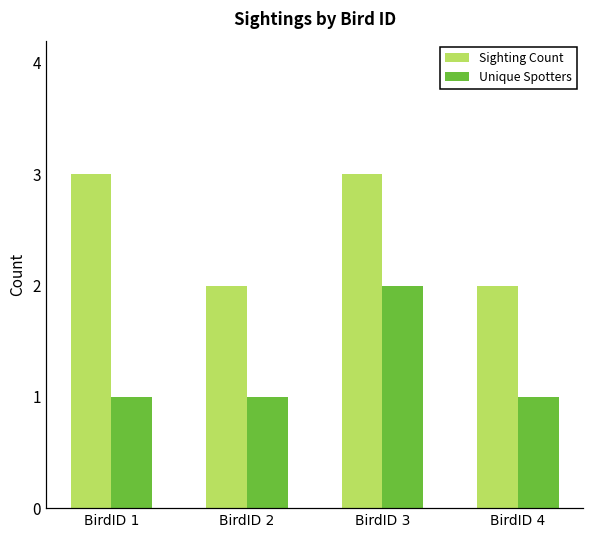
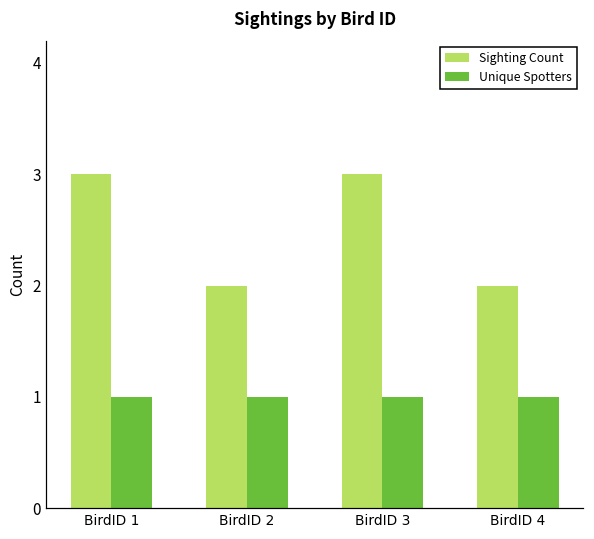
Unique Spotters, BirdID 3: 2 -> 1
